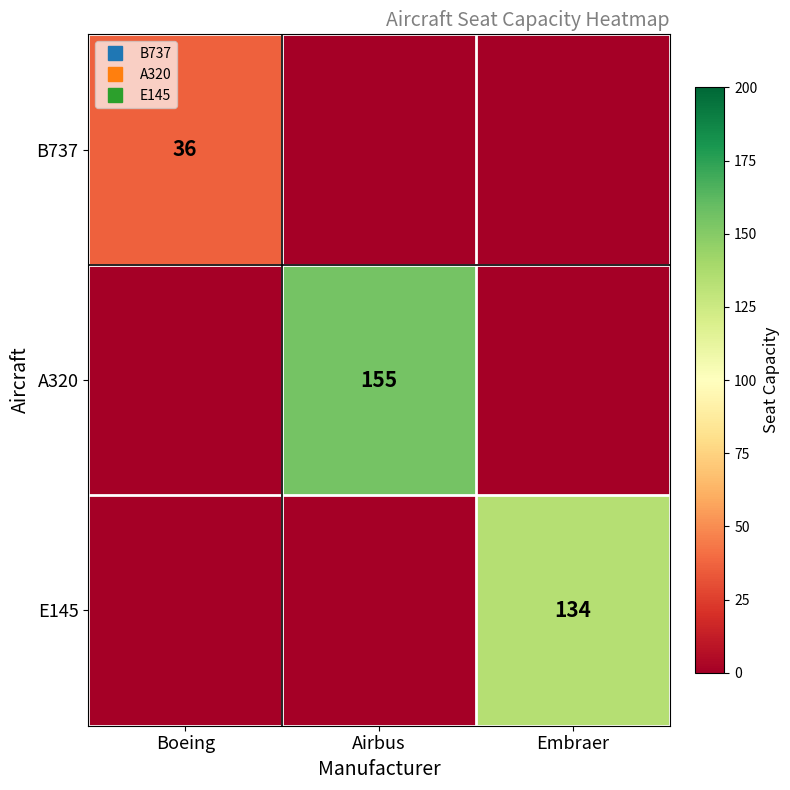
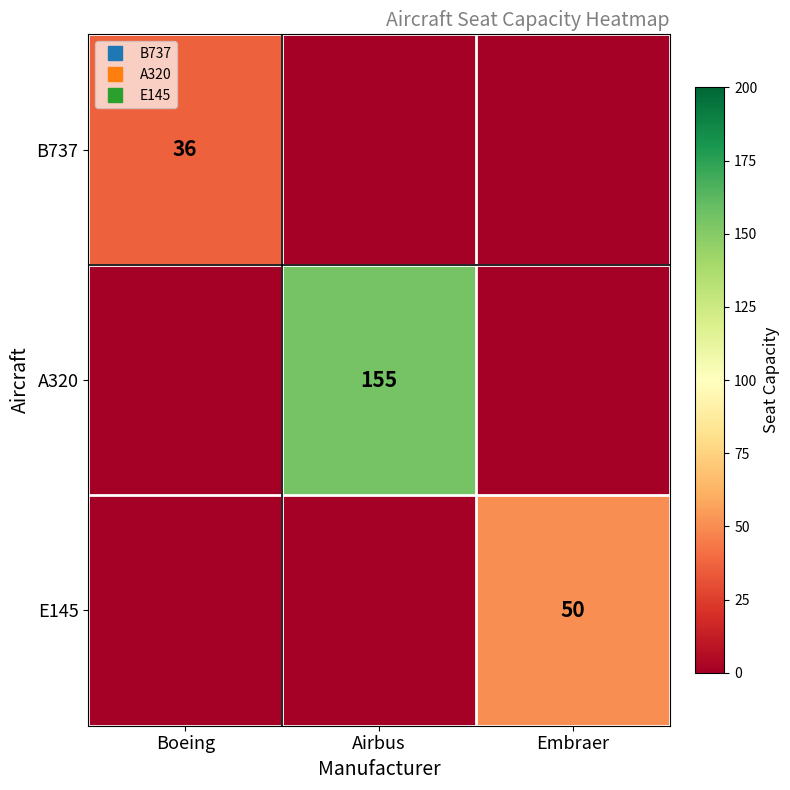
E145, Embraer: 134 -> 50
